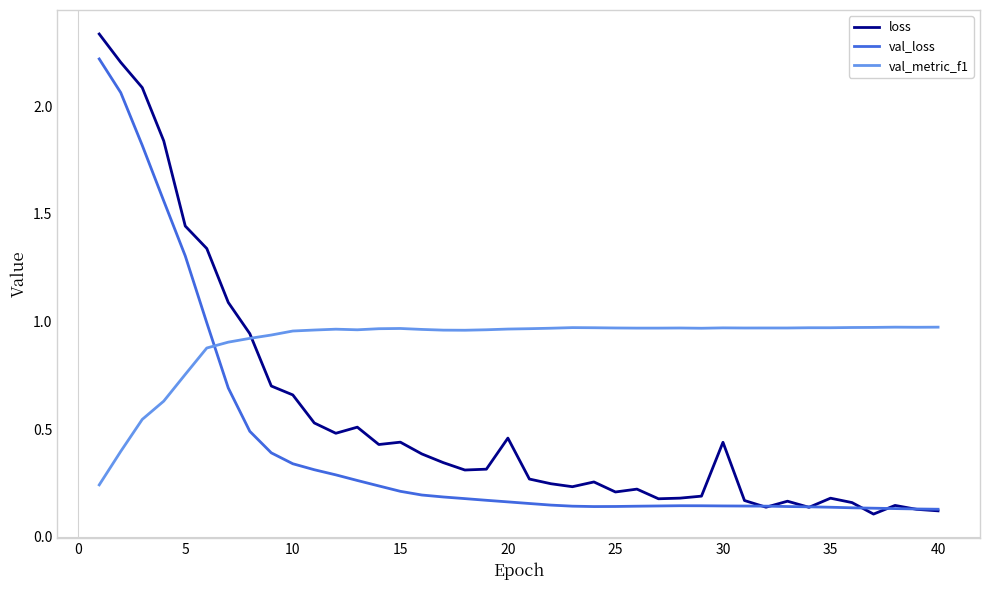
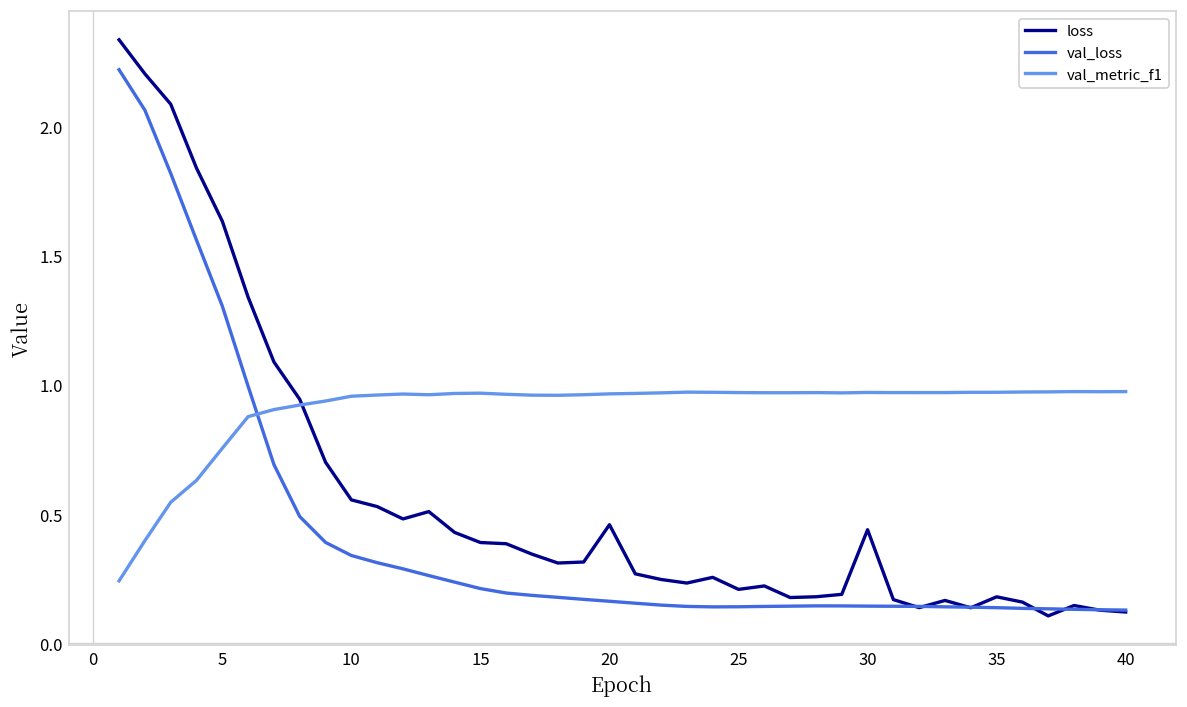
loss, 5: 1.44 -> 1.63
loss, 10: 0.66 -> 0.56
loss, 15: 0.44 -> 0.39
